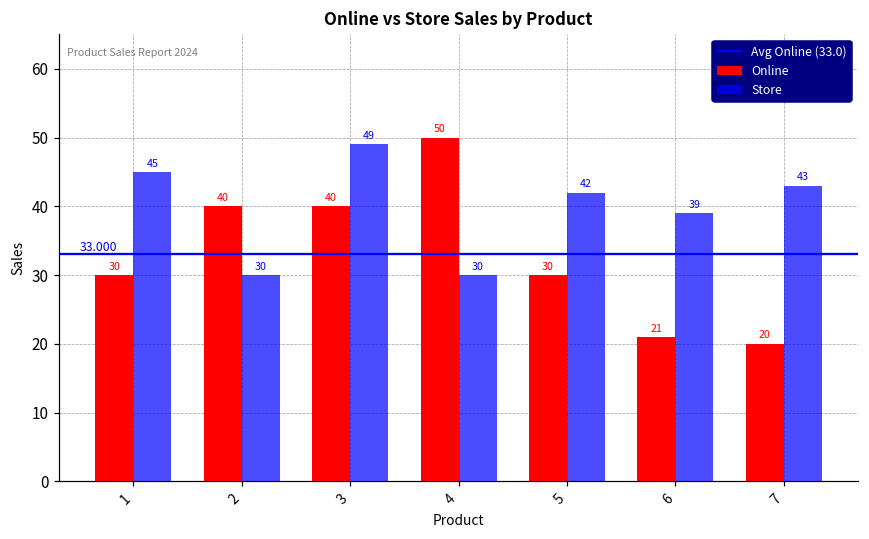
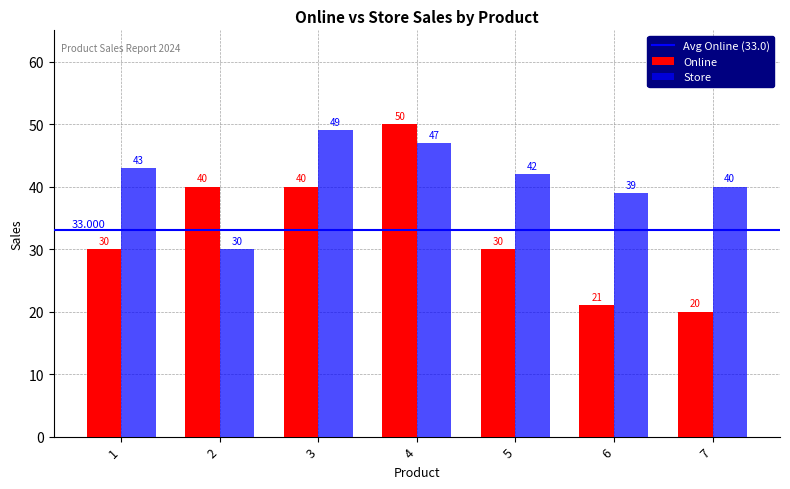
Store, 1: 45 -> 43
Store, 4: 30 -> 47
Store, 7: 43 -> 40
